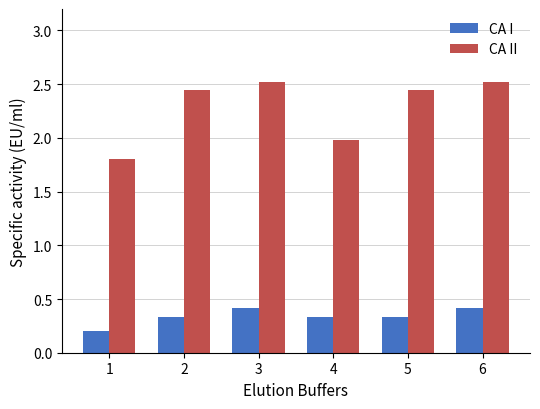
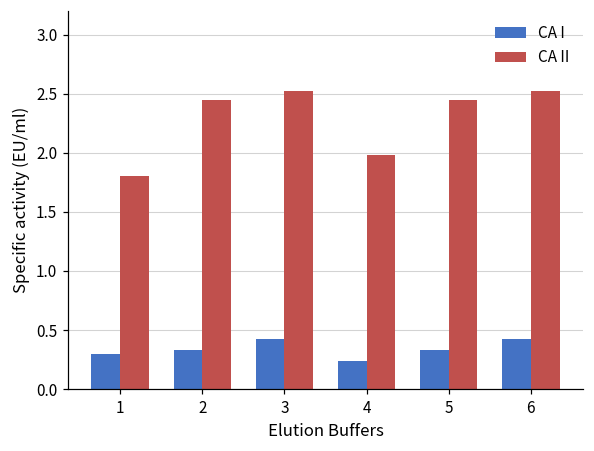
CA I, 1: 0.2 -> 0.3
CA I, 4: 0.33 -> 0.24
